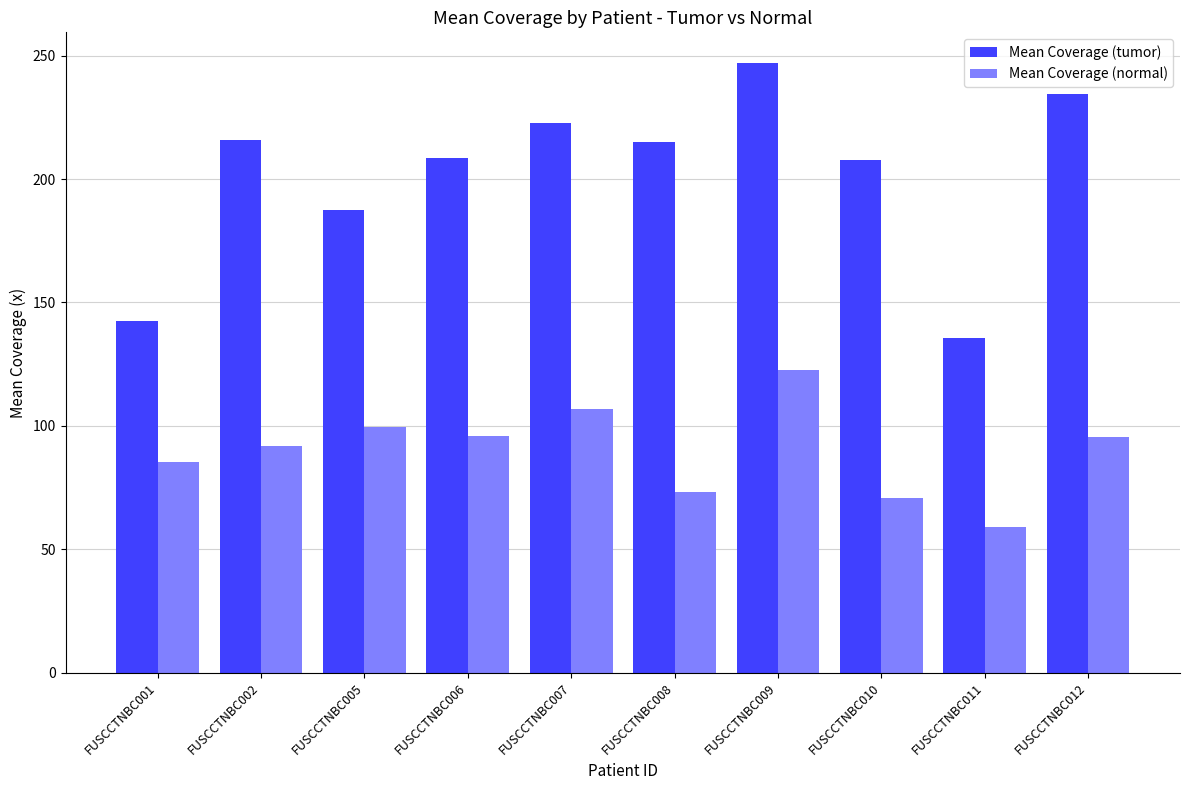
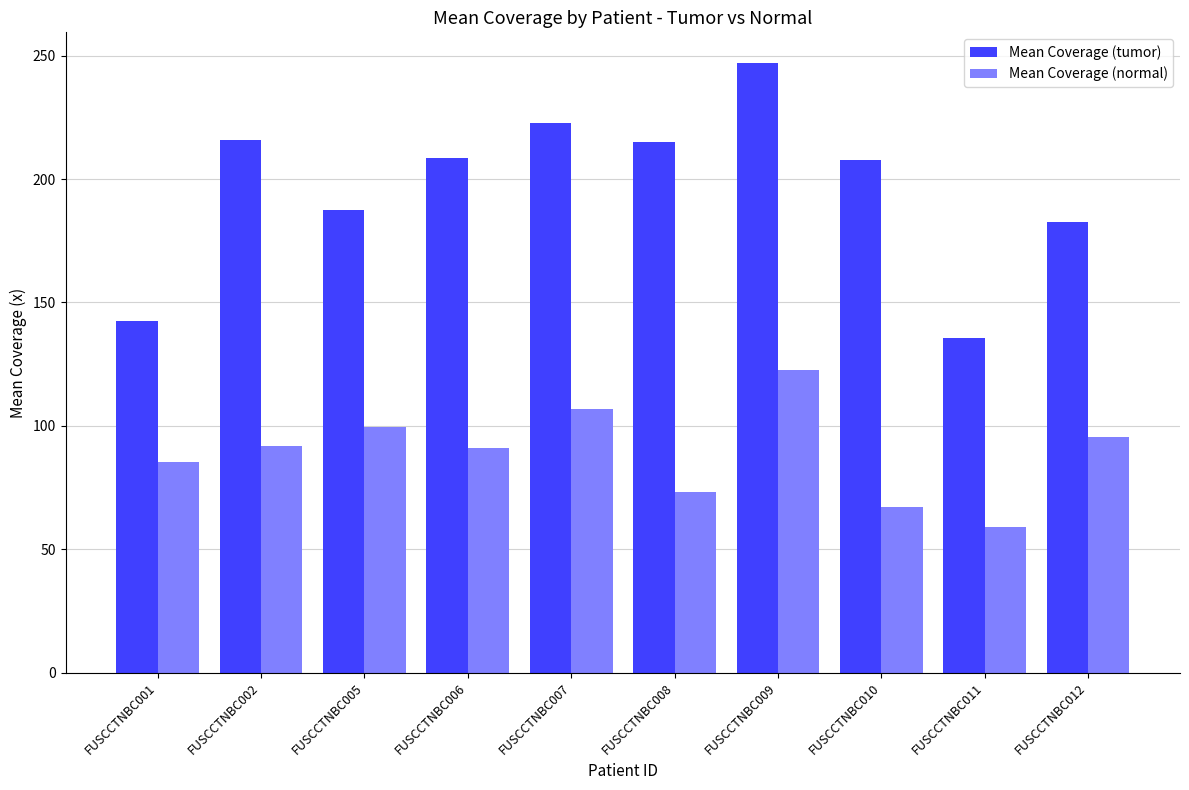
Mean Coverage (normal), FUSCCTNBC006: 96 -> 91
Mean Coverage (normal), FUSCCTNBC010: 71 -> 67
Mean Coverage (tumor), FUSCCTNBC012: 234 -> 183
